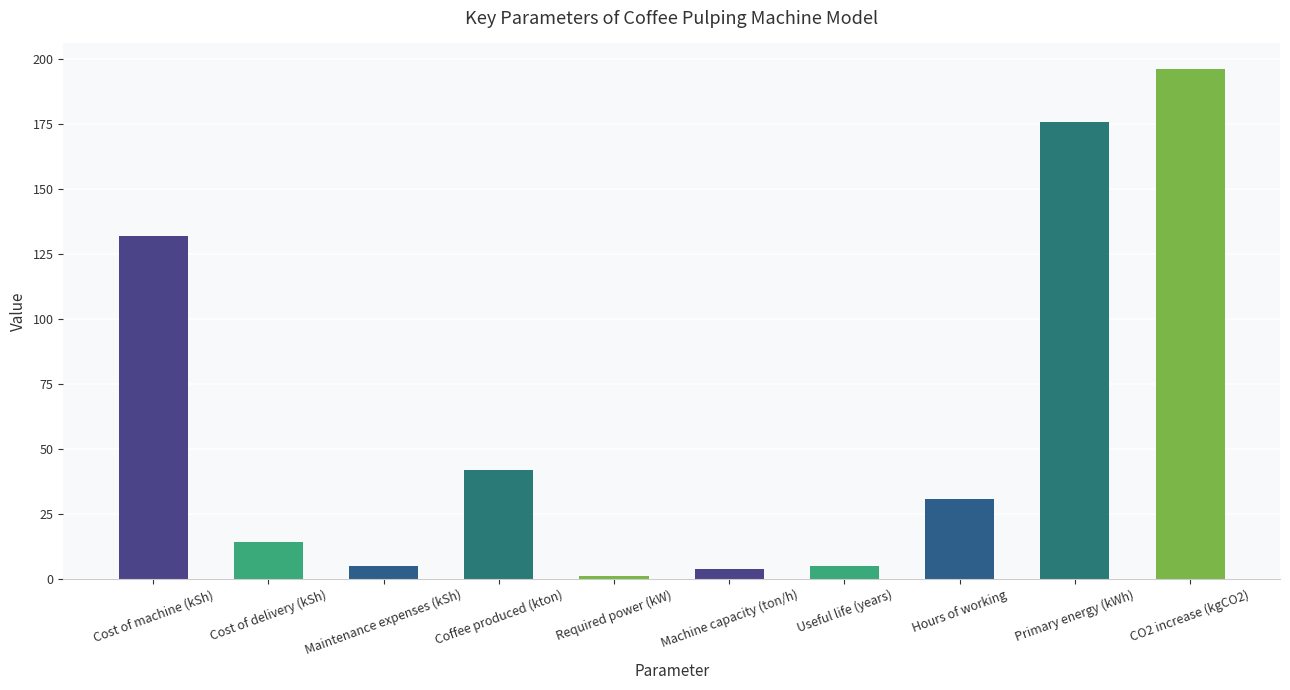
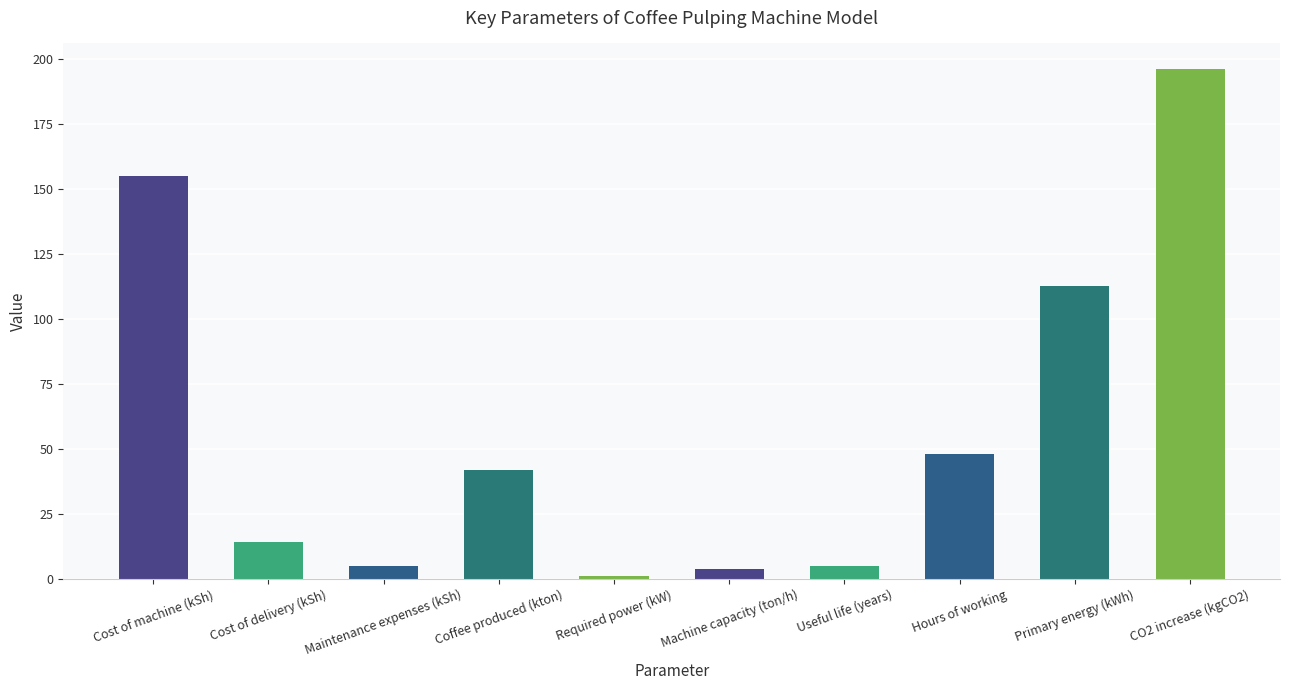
Cost of machine (kSh): 132 -> 155
Hours of working: 31 -> 48
Primary energy (kWh): 176 -> 113
